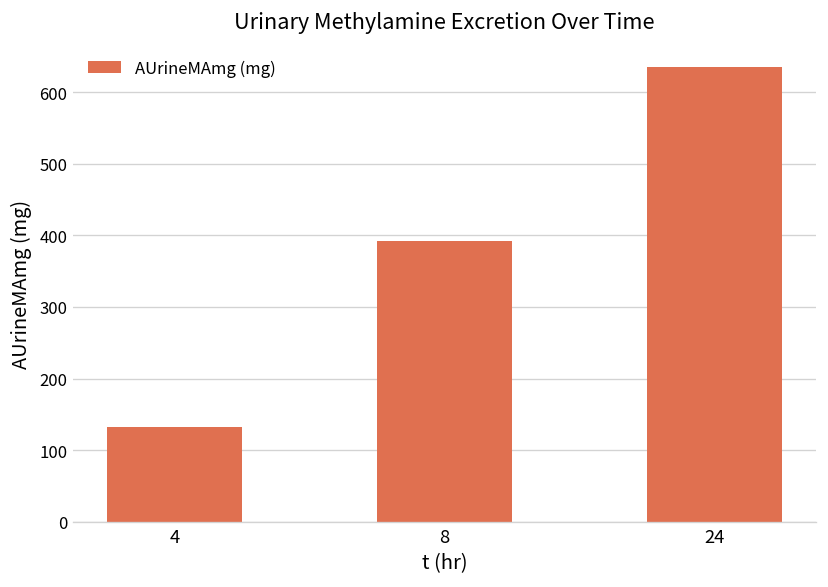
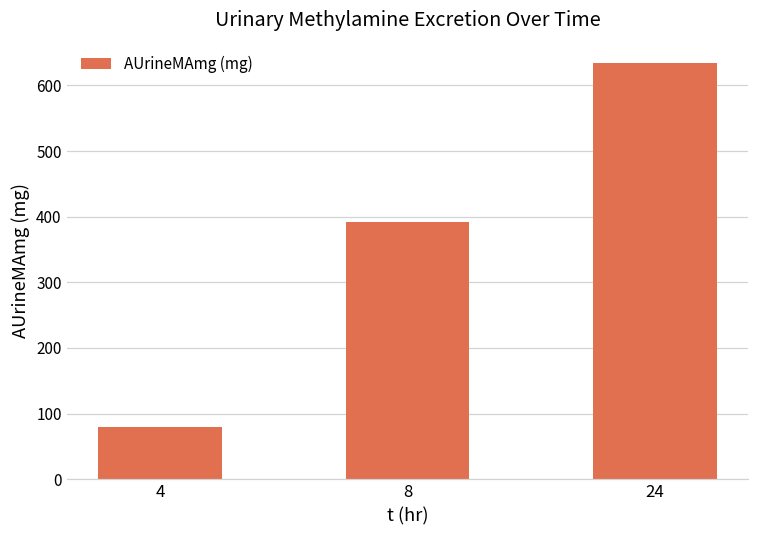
4: 130 -> 80
